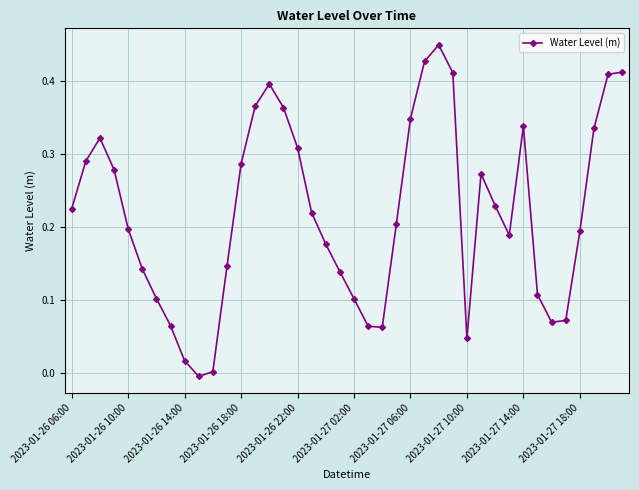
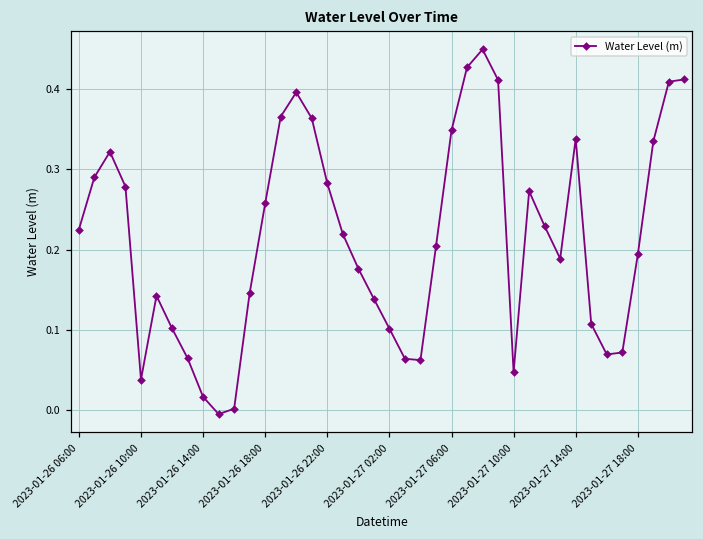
2023-01-26 10:00: 0.20 -> 0.04
2023-01-26 18:00: 0.29 -> 0.26
2023-01-26 22:00: 0.31 -> 0.28
